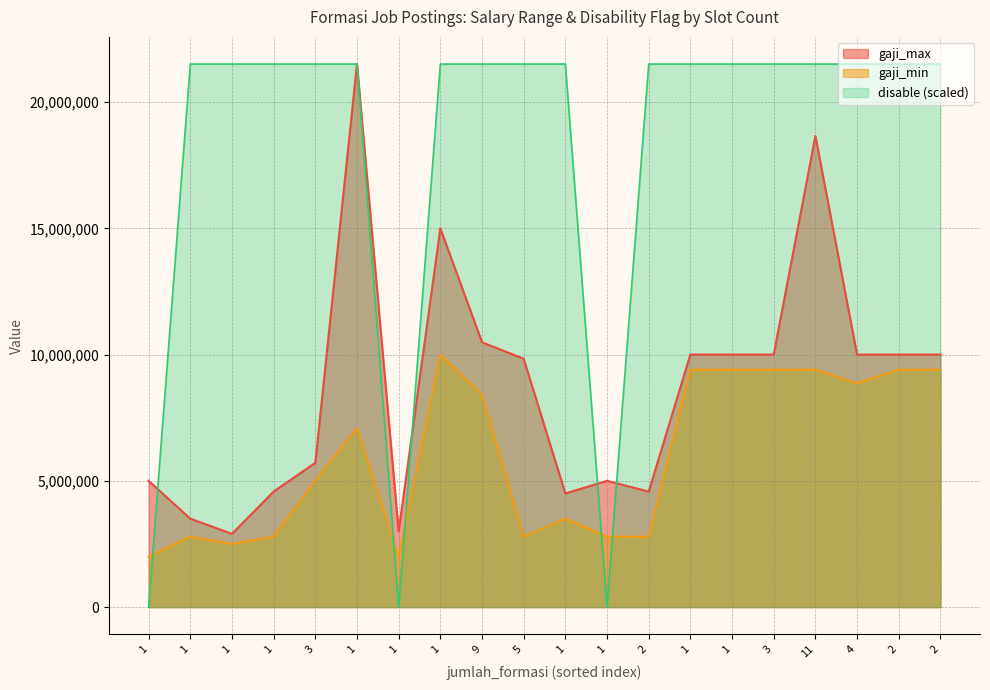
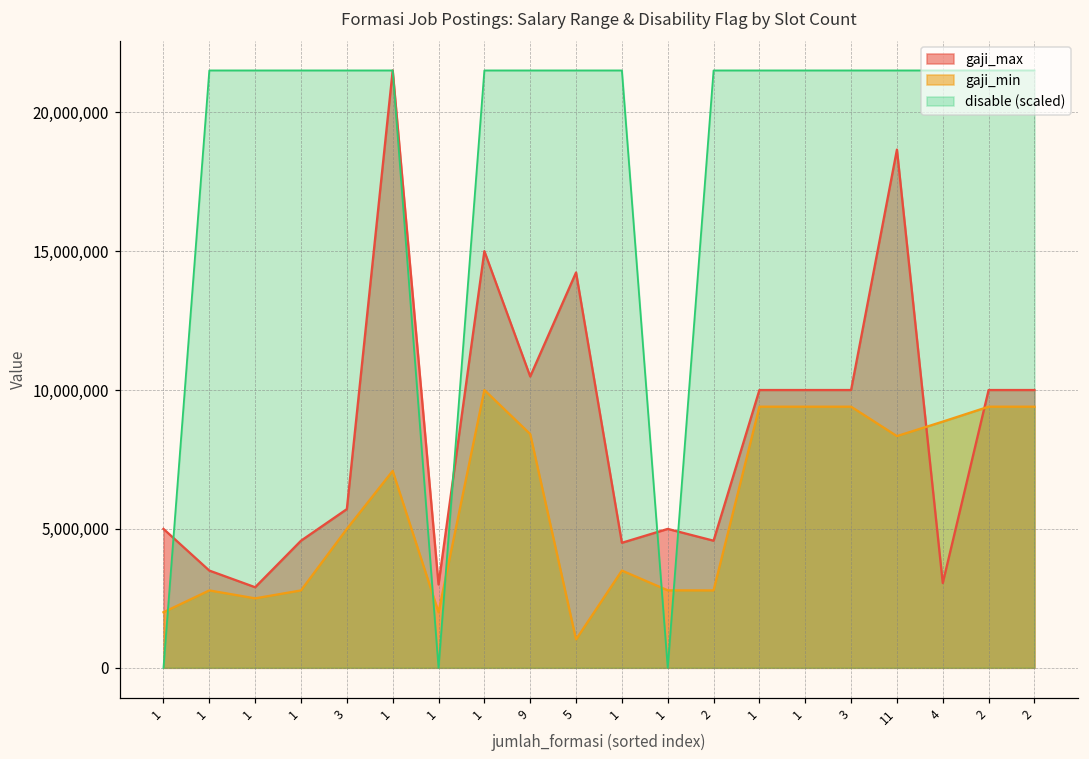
gaji_max, 5: 9,800,000 -> 14,200,000
gaji_min, 5: 2,800,000 -> 1,000,000
gaji_min, 11: 9,400,000 -> 8,300,000
gaji_max, 4: 10,000,000 -> 3,000,000
